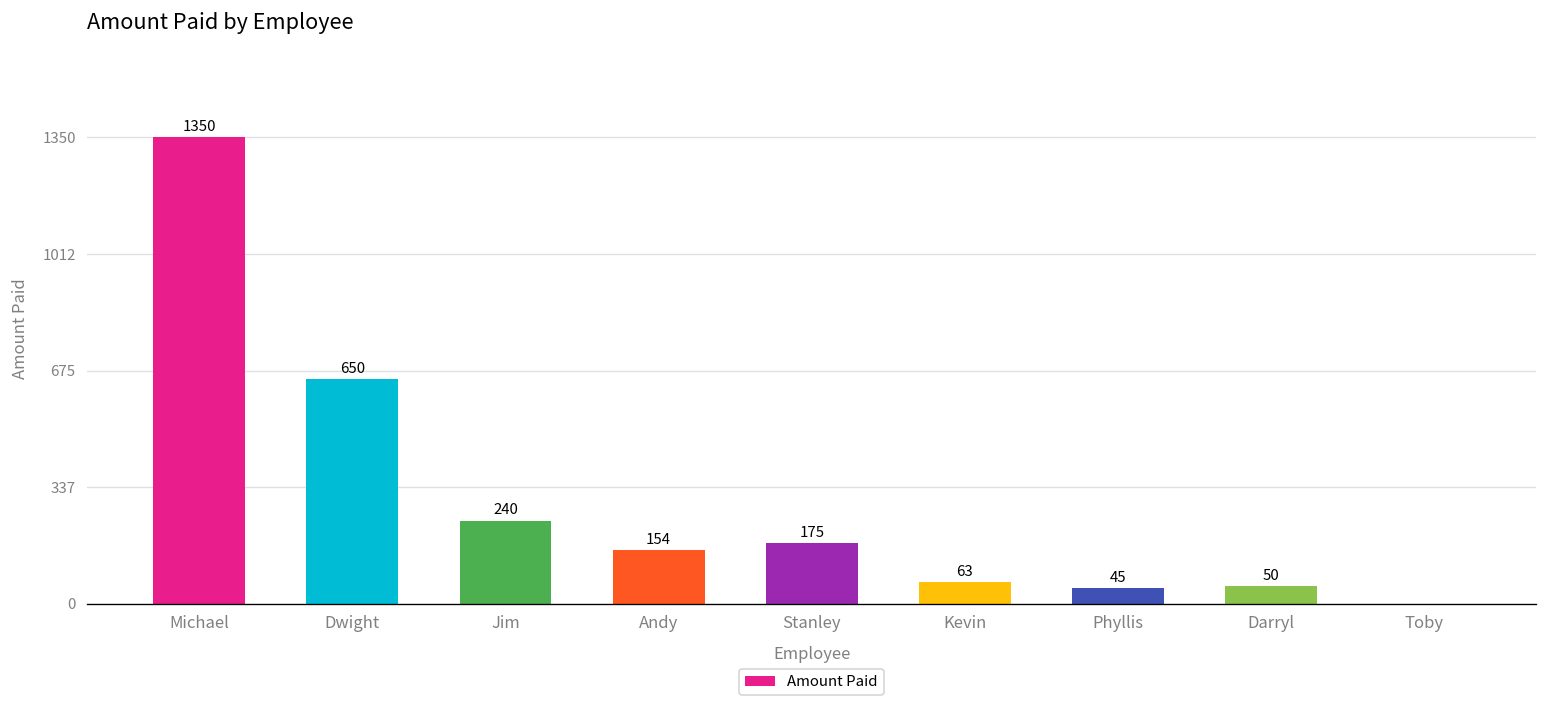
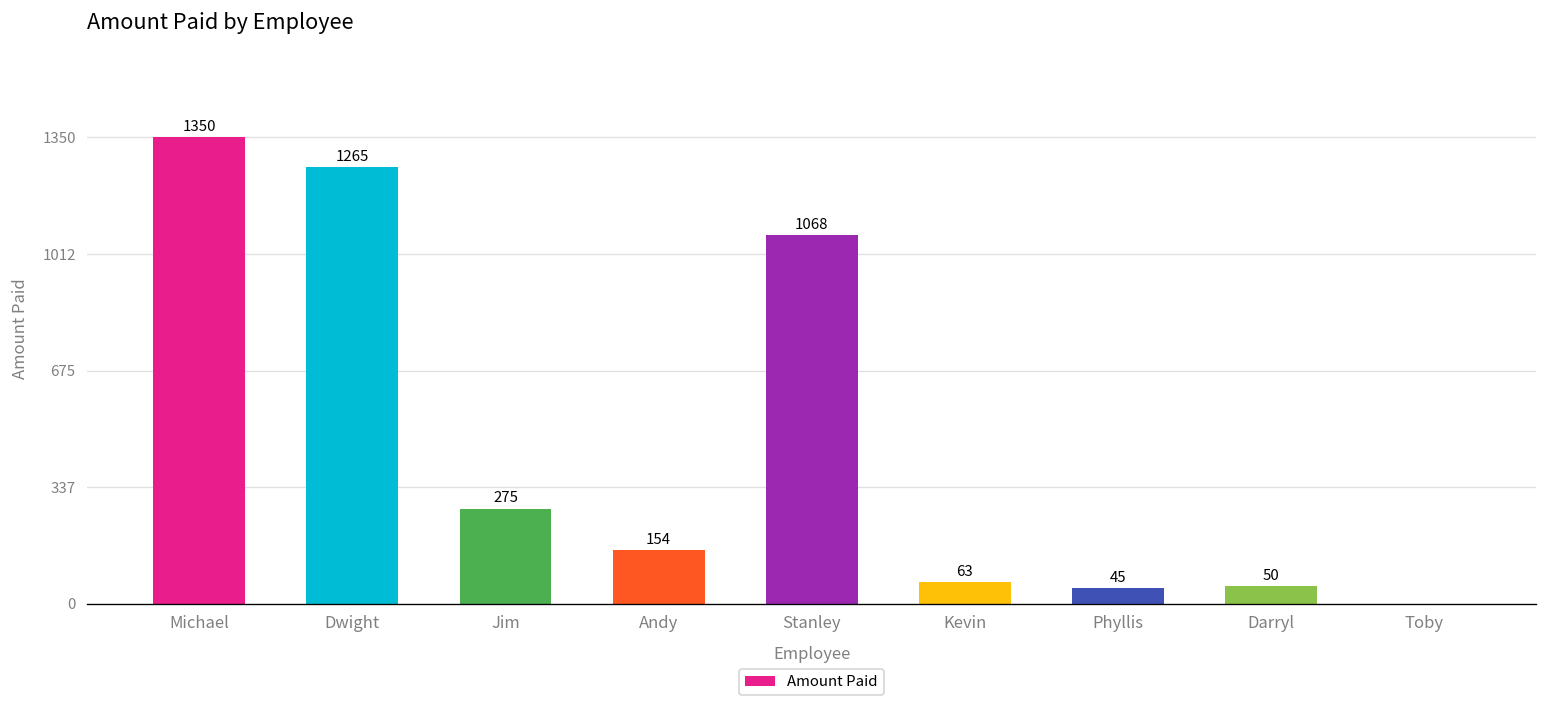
Dwight: 650 -> 1265
Jim: 240 -> 275
Stanley: 175 -> 1068
